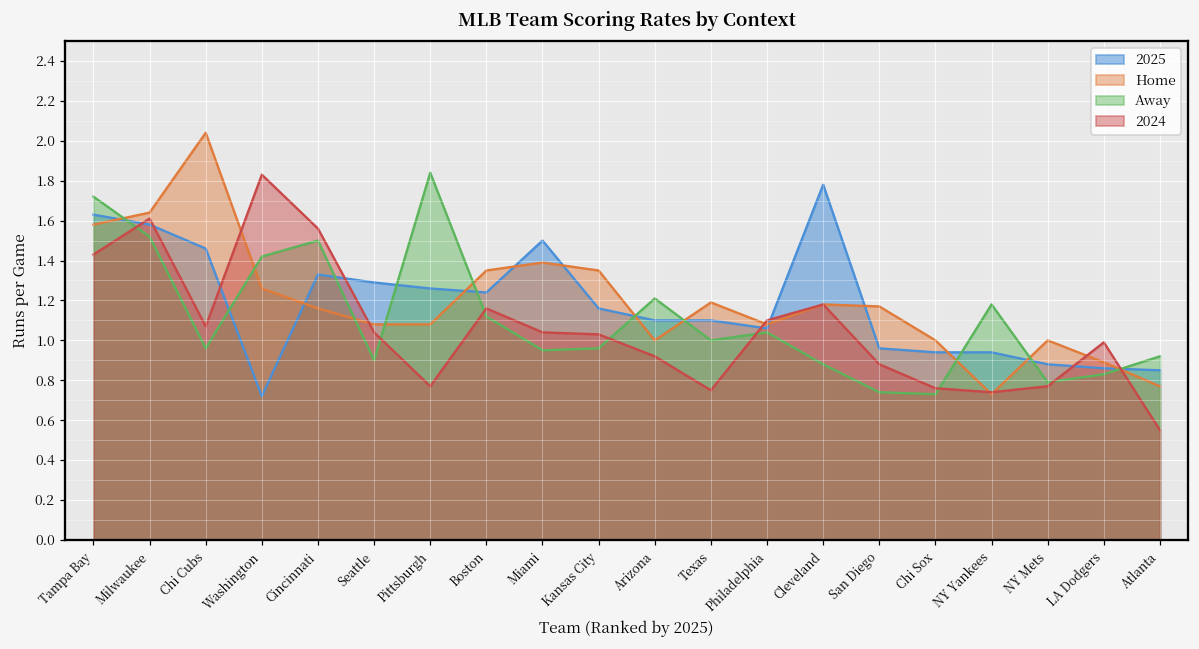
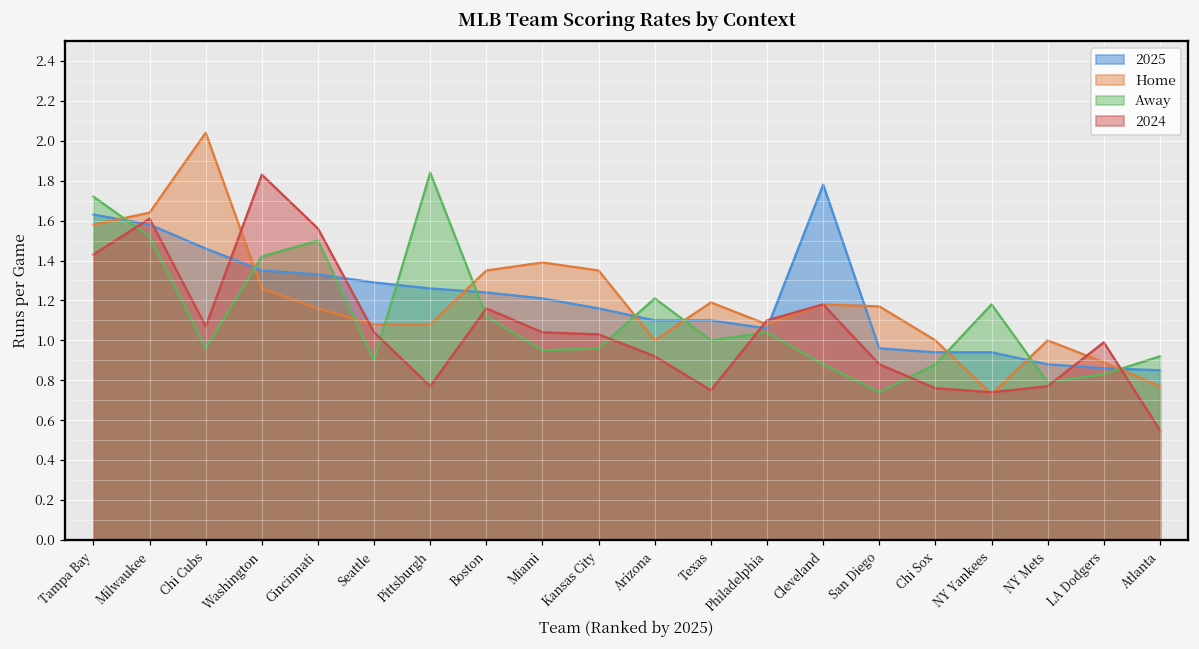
2025, Washington: 0.72 -> 1.35
2025, Miami: 1.50 -> 1.21
Away, Chi Sox: 0.73 -> 0.88
